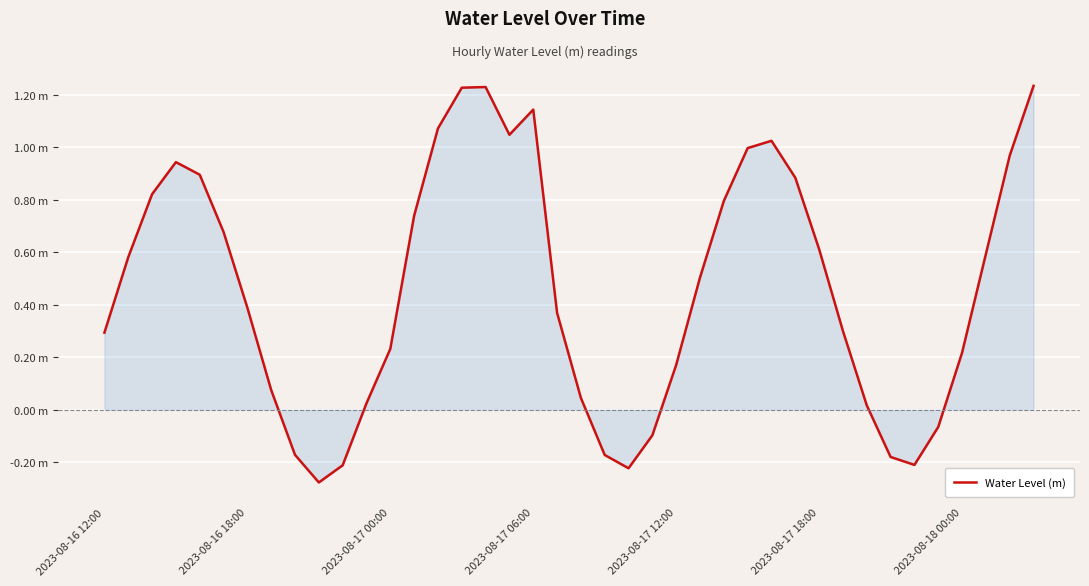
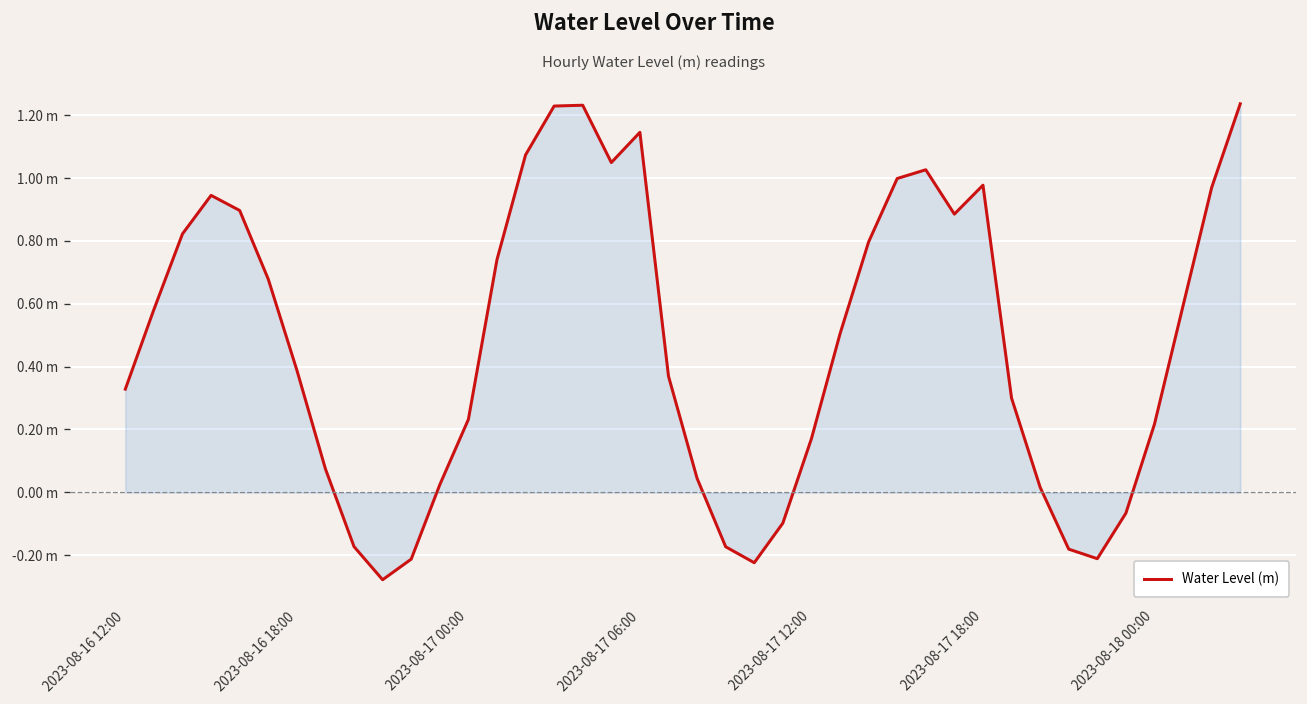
Water Level (m), 2023-08-16 12:00: 0.29 m -> 0.33 m
Water Level (m), 2023-08-17 18:00: 0.61 m -> 0.98 m
